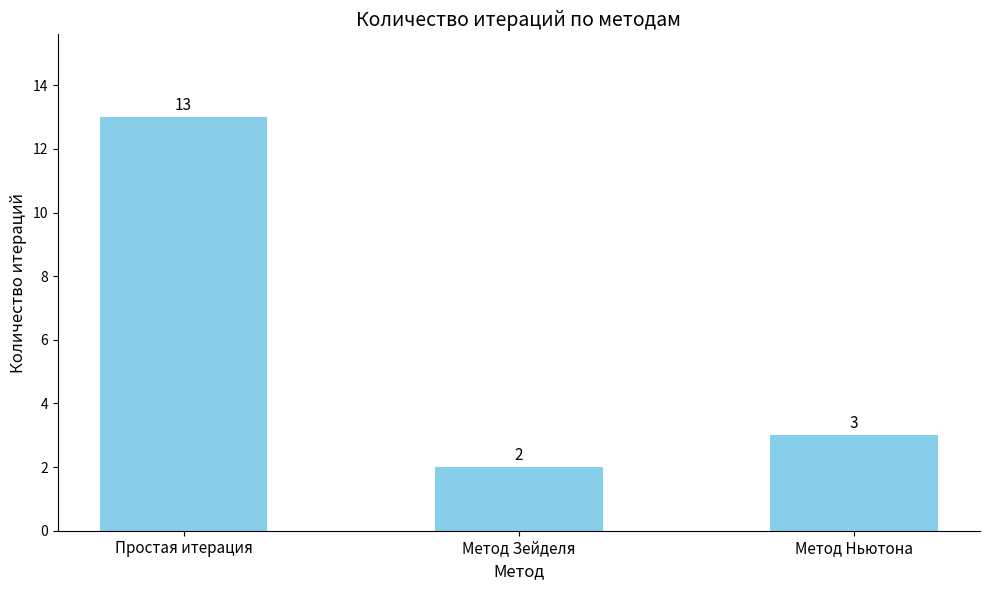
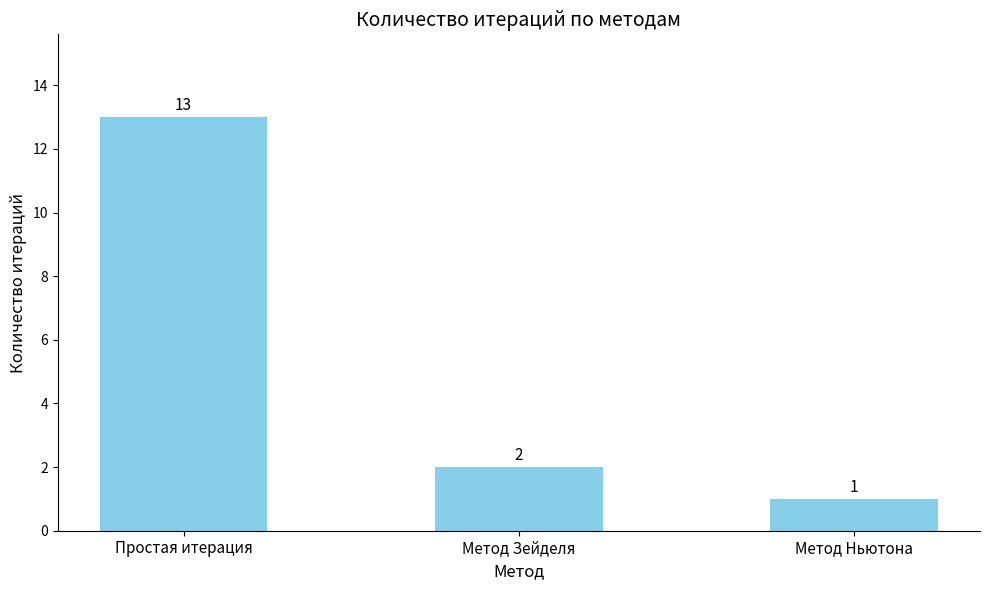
Метод Ньютона: 3 -> 1
